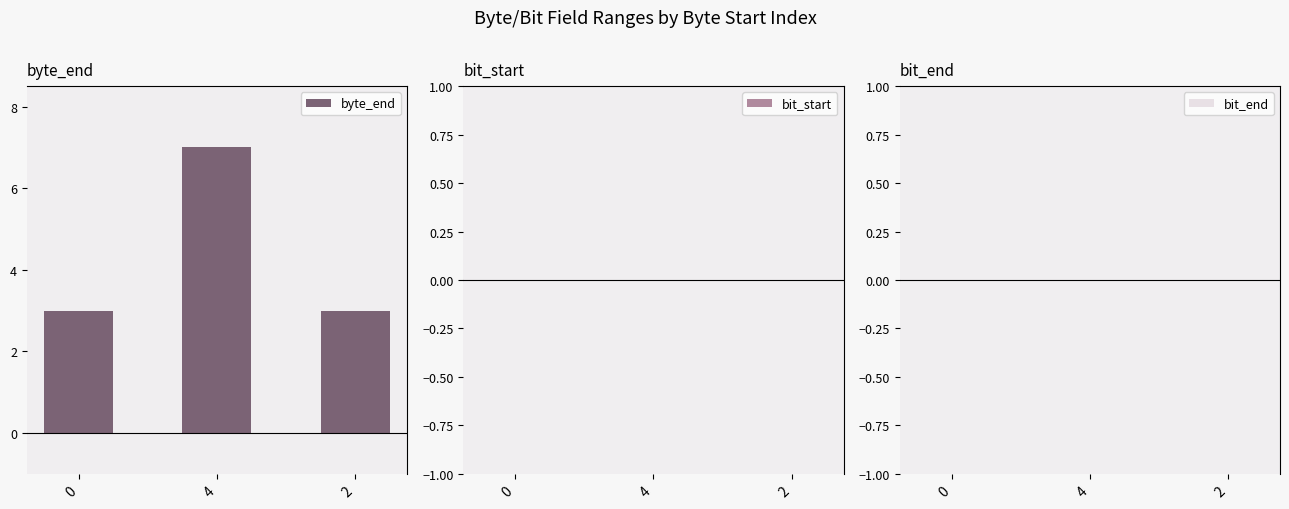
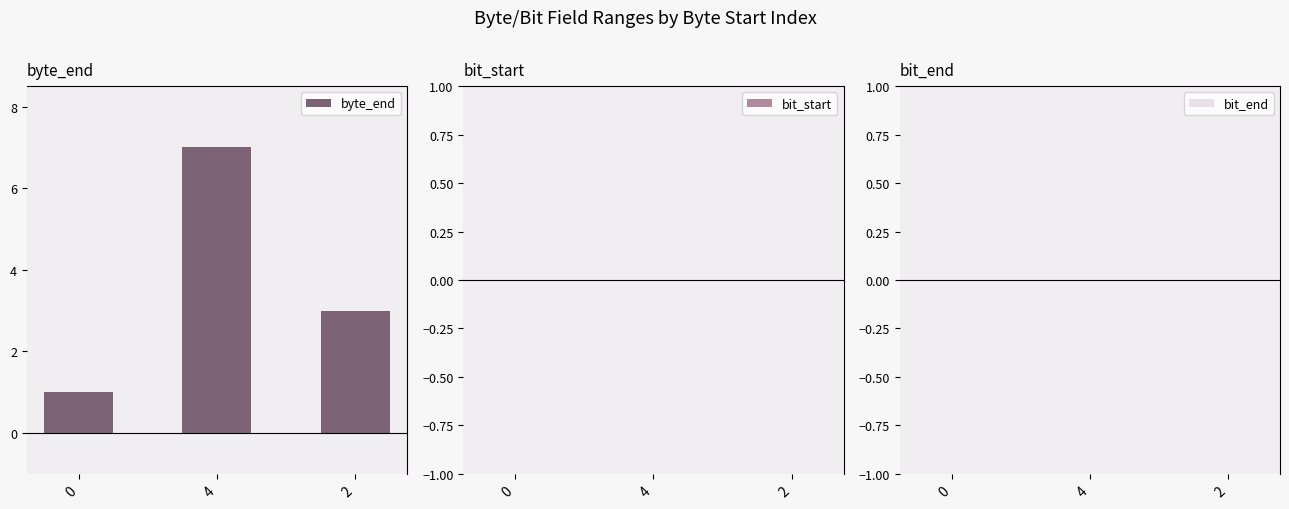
byte_end, 0: 3 -> 1
